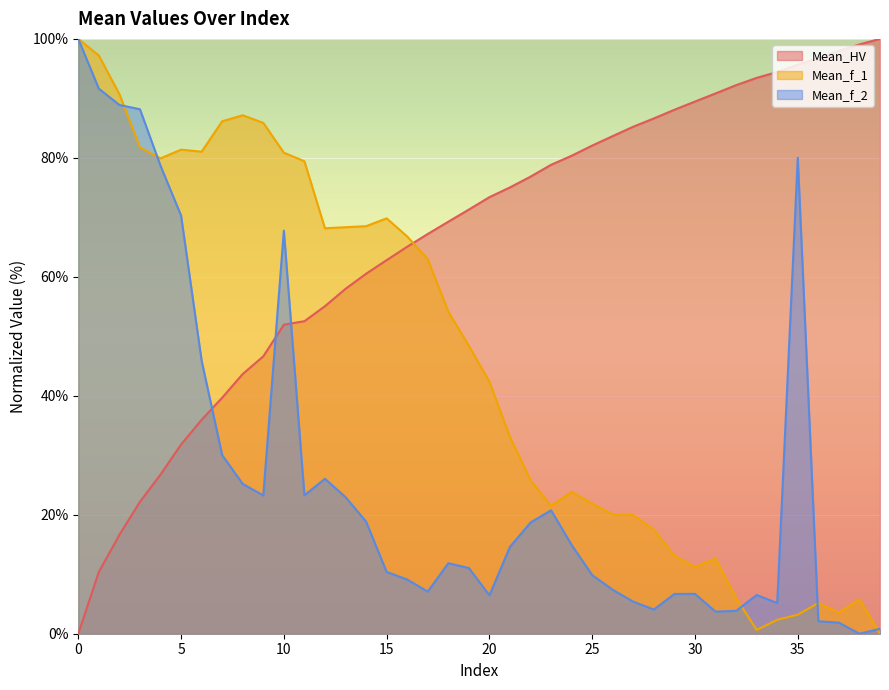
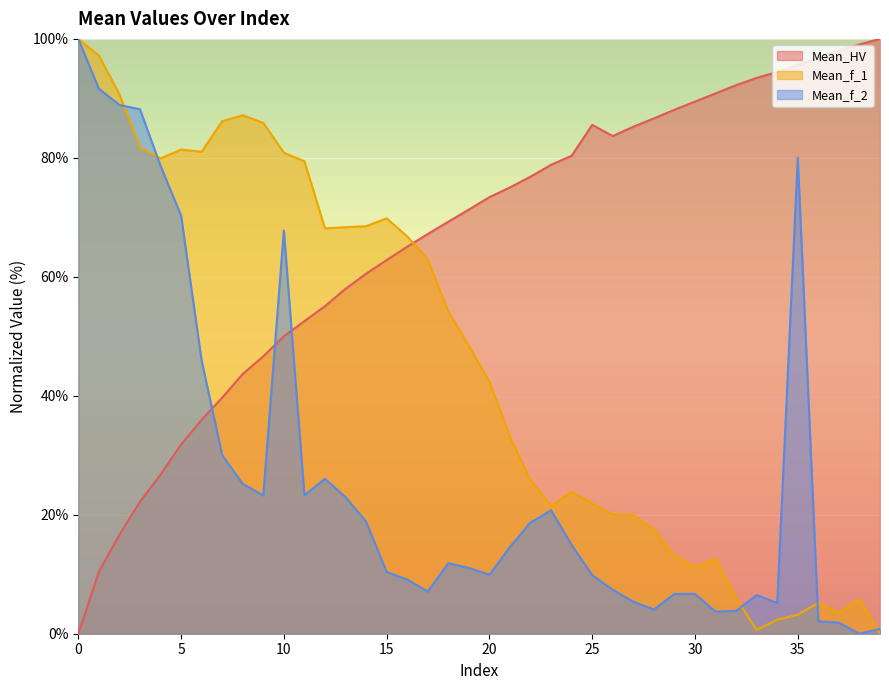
Mean_HV, 10: 52% -> 50%
Mean_f_2, 20: 6% -> 10%
Mean_HV, 25: 82% -> 86%
